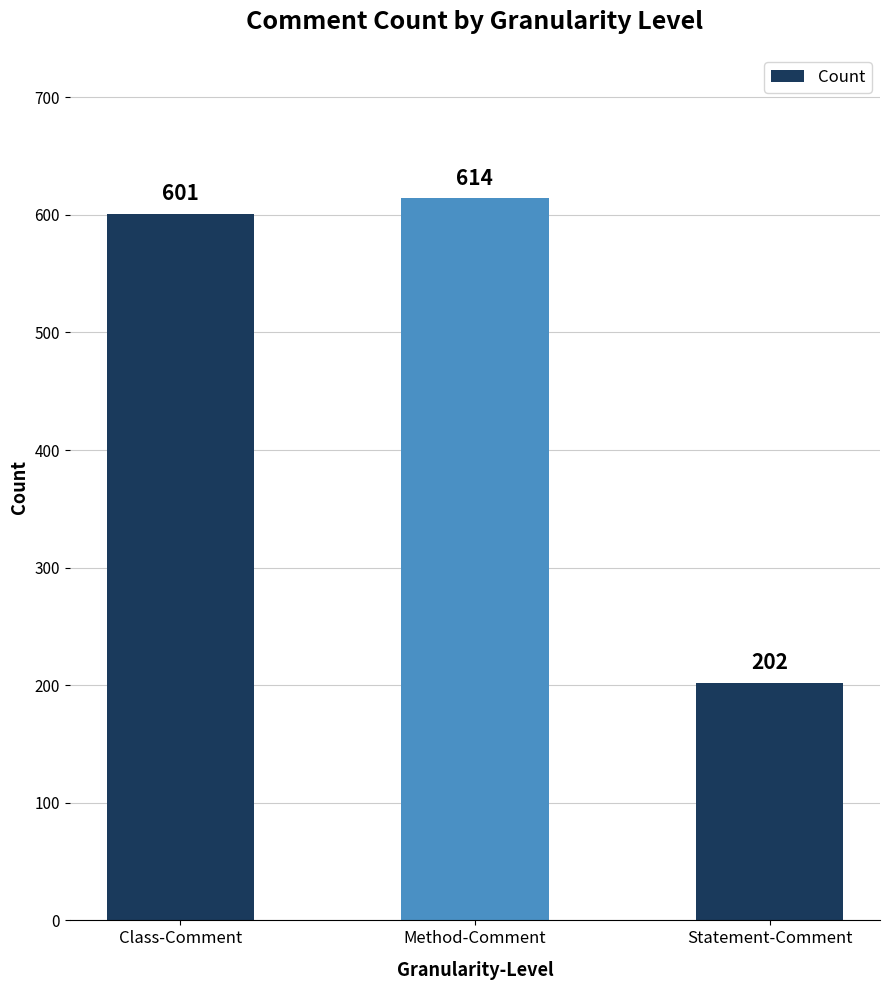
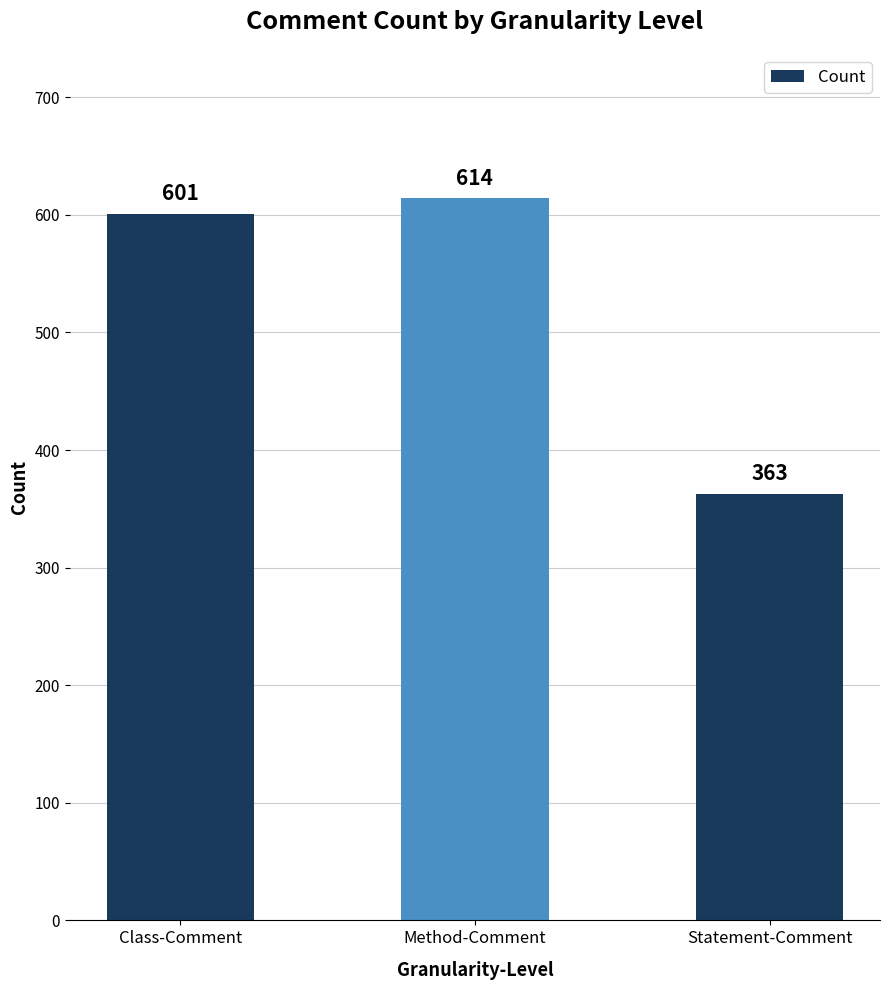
Statement-Comment: 202 -> 363
